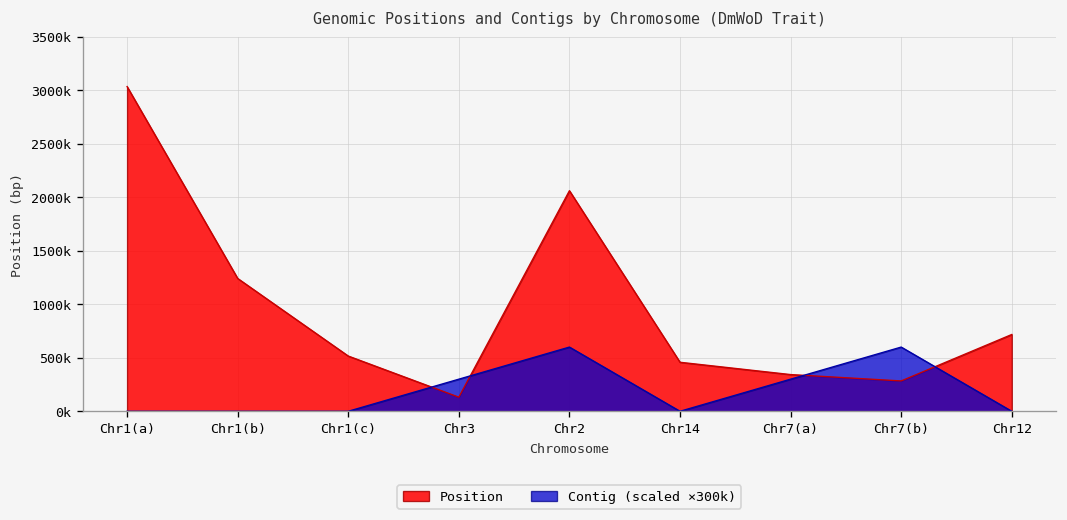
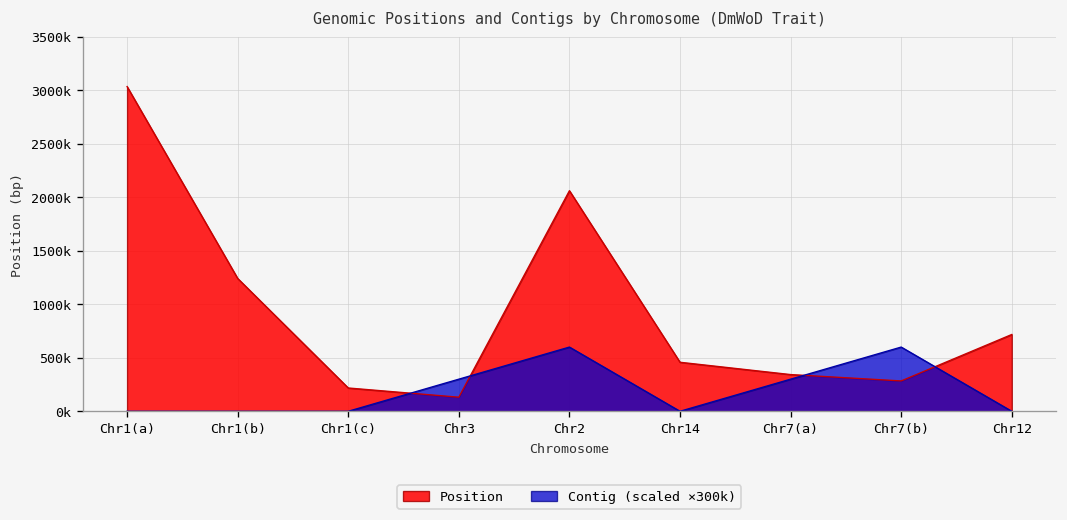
Position, Chr1(c): 500000 -> 200000
